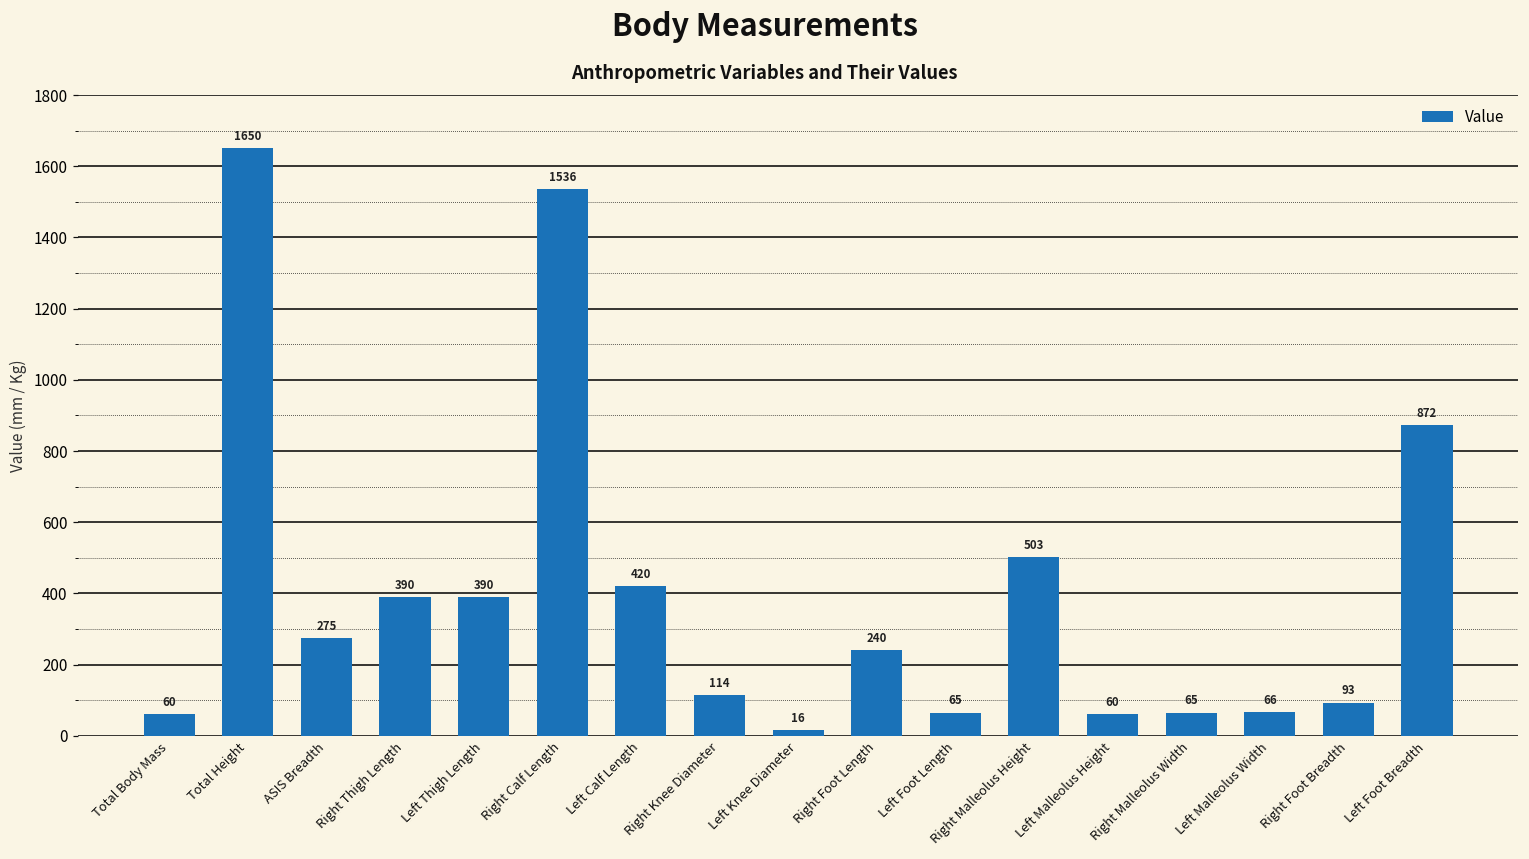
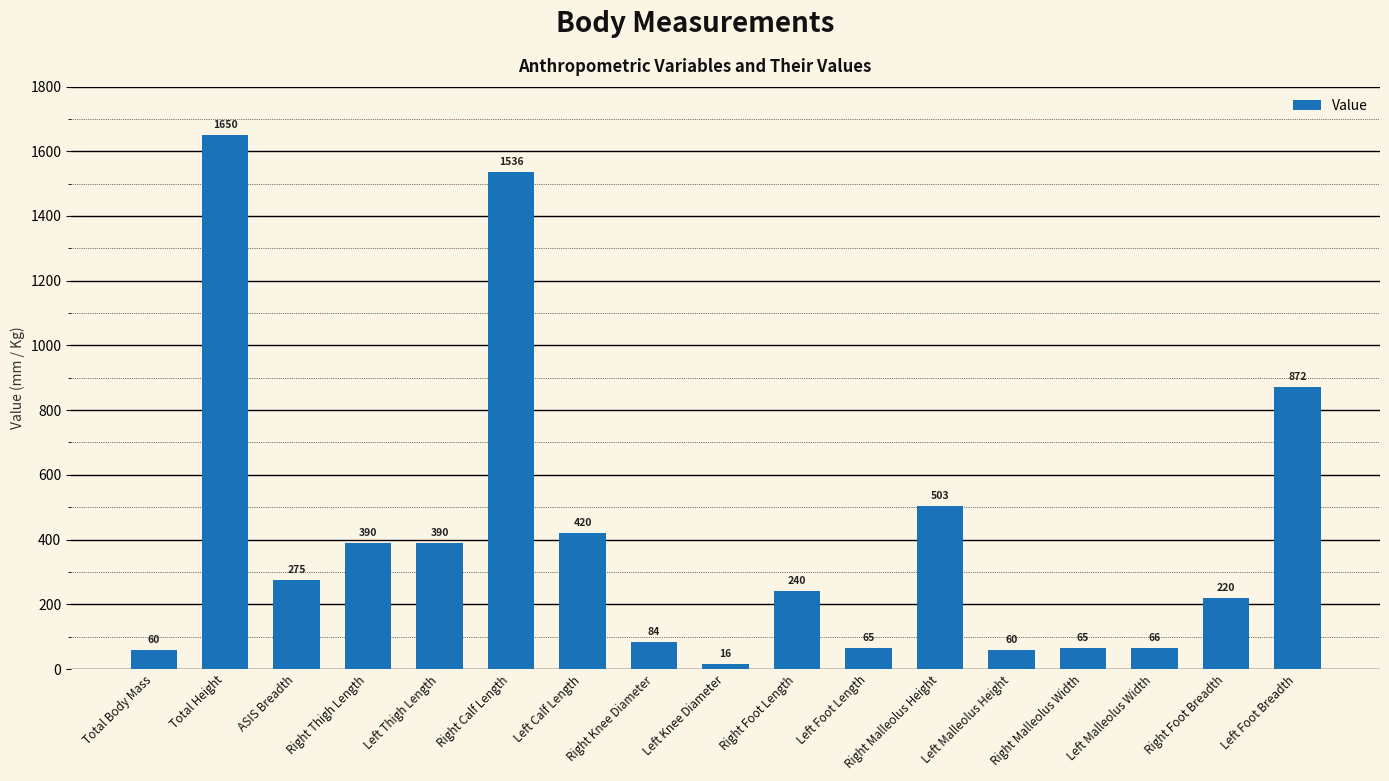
Right Knee Diameter: 114 -> 84
Right Foot Breadth: 93 -> 220
